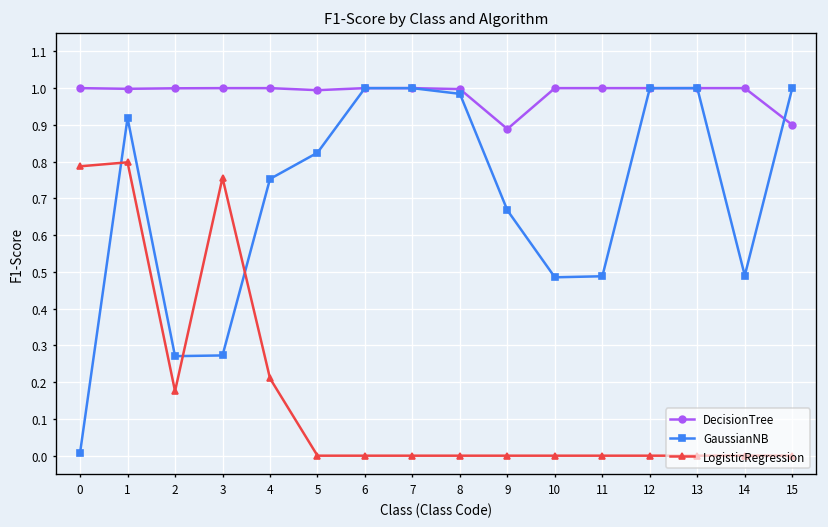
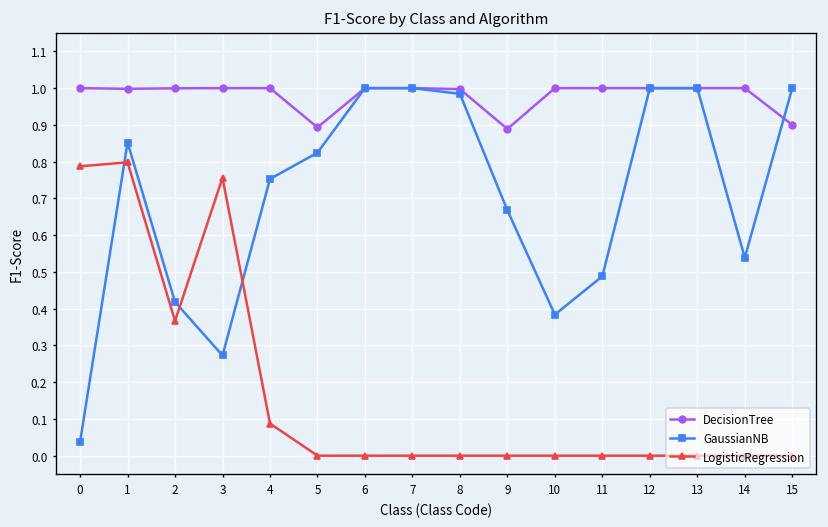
GaussianNB, 0: 0.01 -> 0.04
GaussianNB, 1: 0.92 -> 0.85
GaussianNB, 2: 0.27 -> 0.42
LogisticRegression, 2: 0.18 -> 0.37
LogisticRegression, 4: 0.21 -> 0.09
DecisionTree, 5: 0.99 -> 0.89
GaussianNB, 10: 0.49 -> 0.38
GaussianNB, 14: 0.49 -> 0.54
